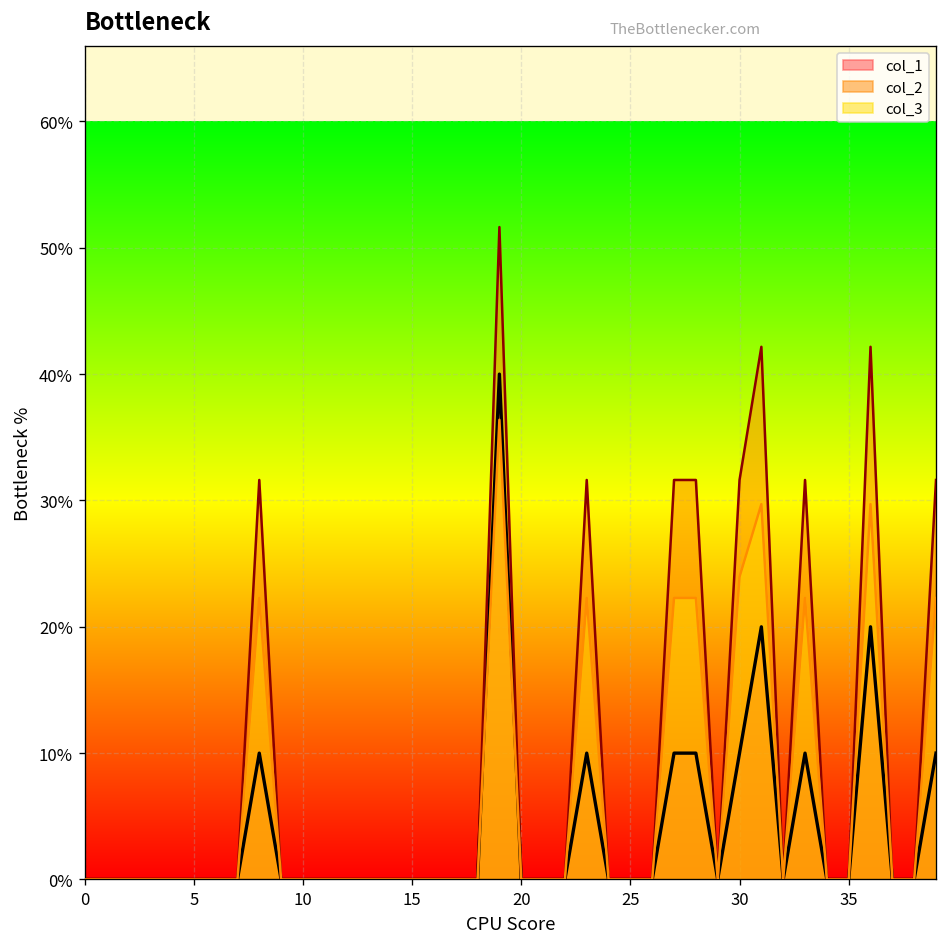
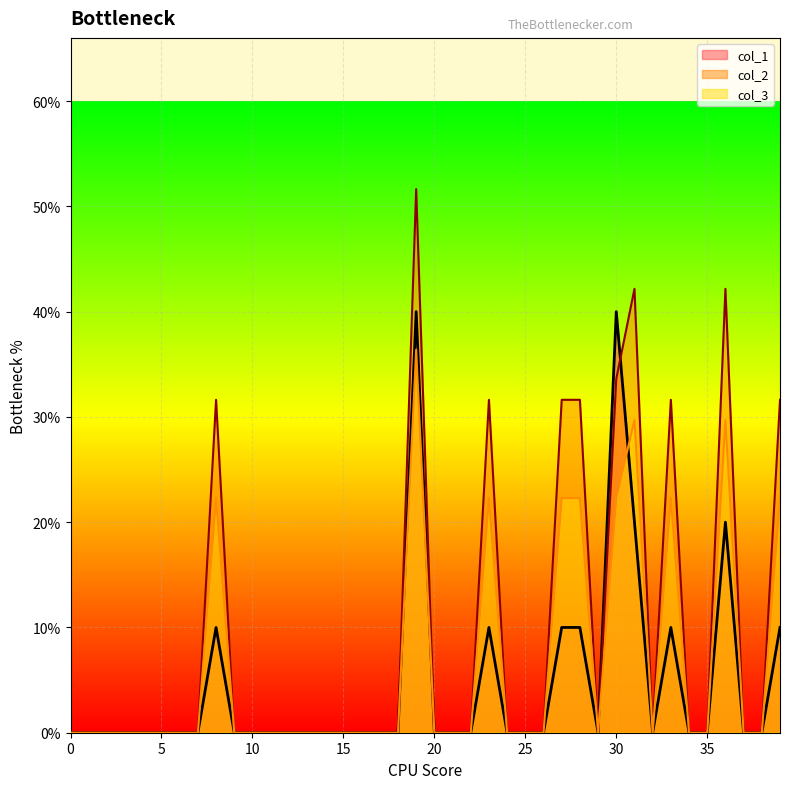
col_1, 30: 10.0% -> 40.0%
col_2, 30: 31.6% -> 33.6%
col_3, 30: 24.0% -> 22.3%
